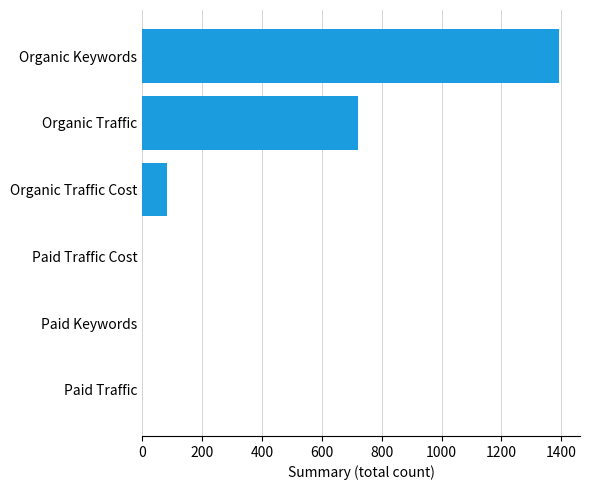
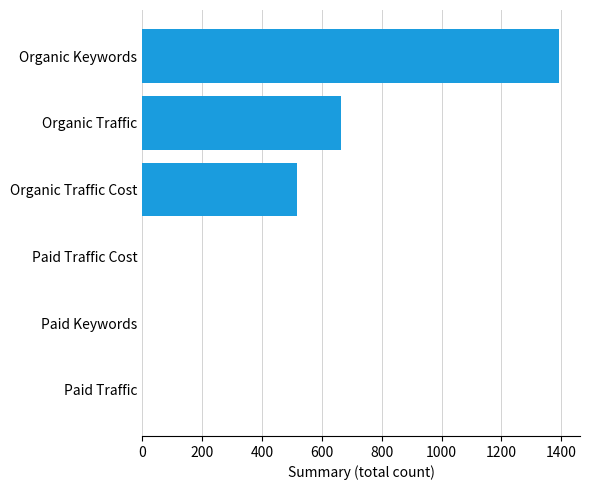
Organic Traffic: 720 -> 660
Organic Traffic Cost: 80 -> 520
